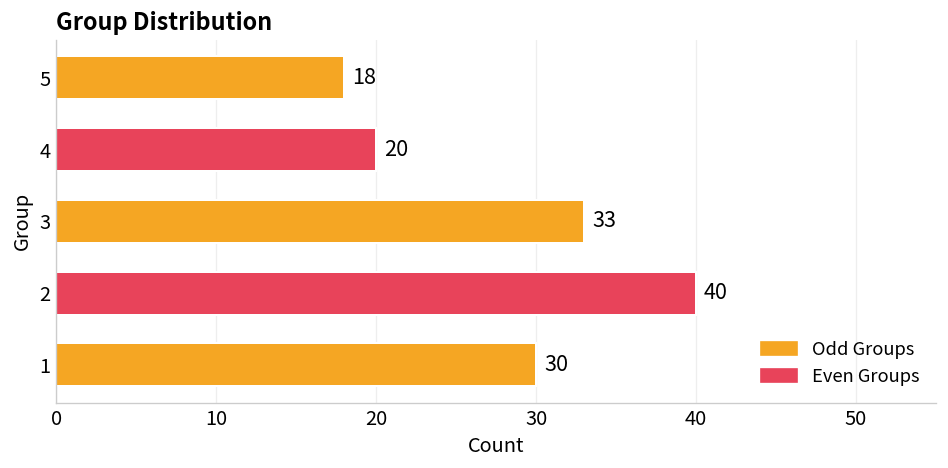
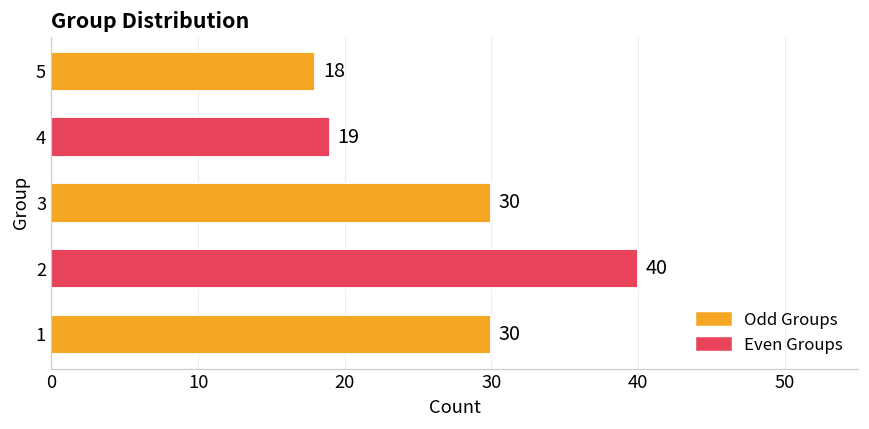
4: 20 -> 19
3: 33 -> 30
